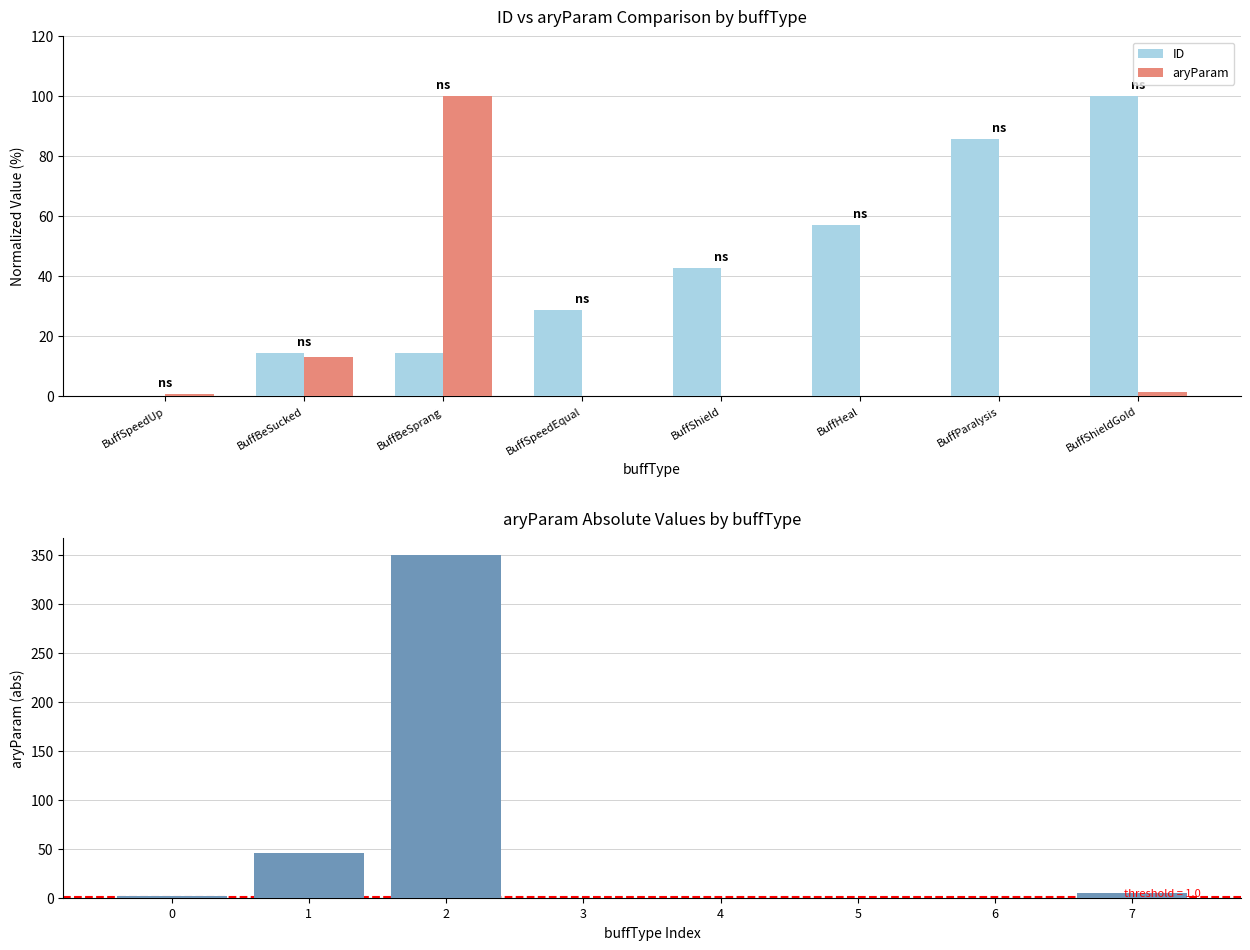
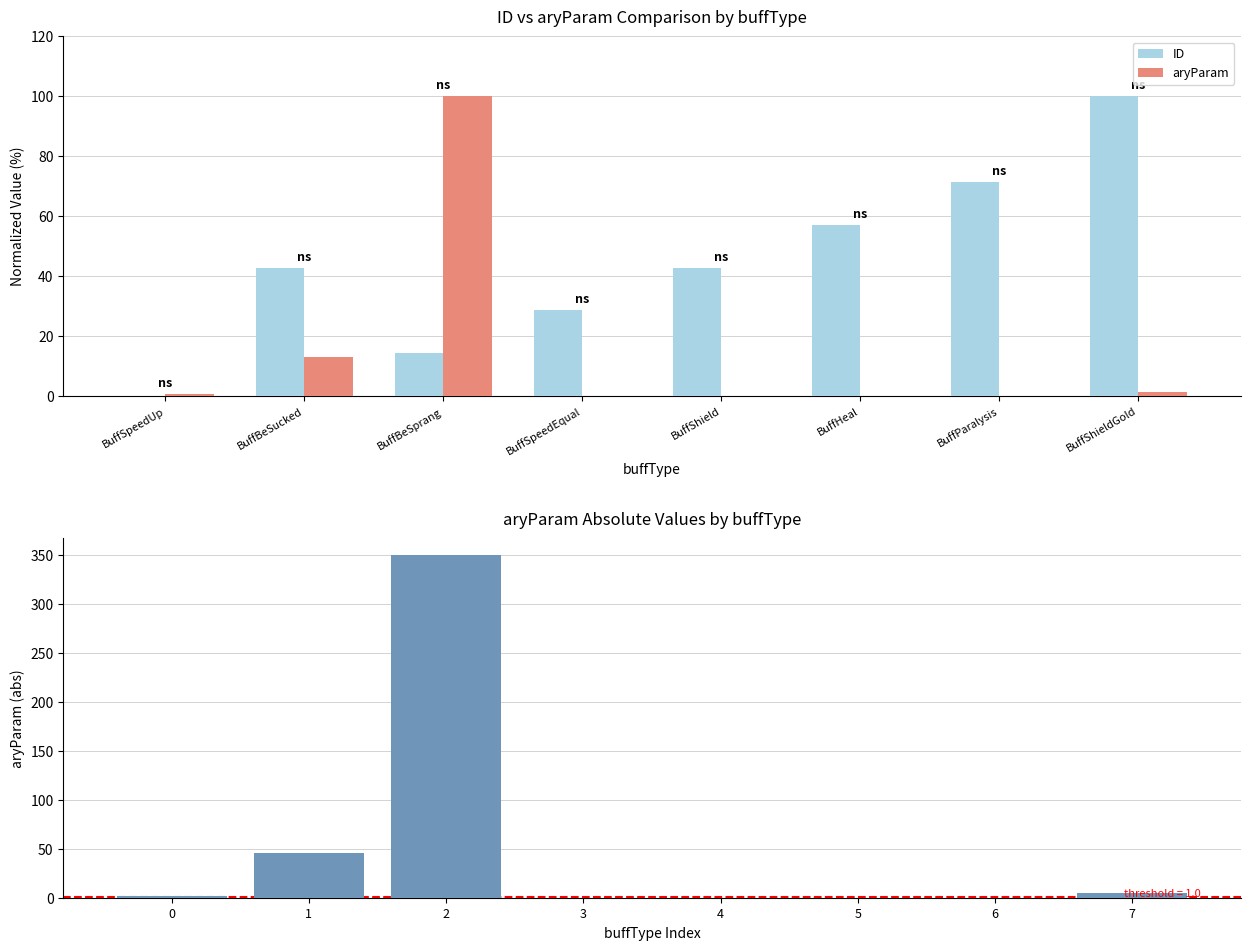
ID vs aryParam Comparison by buffType, ID, BuffBeSucked: 14 -> 43
ID vs aryParam Comparison by buffType, ID, BuffParalysis: 86 -> 71
